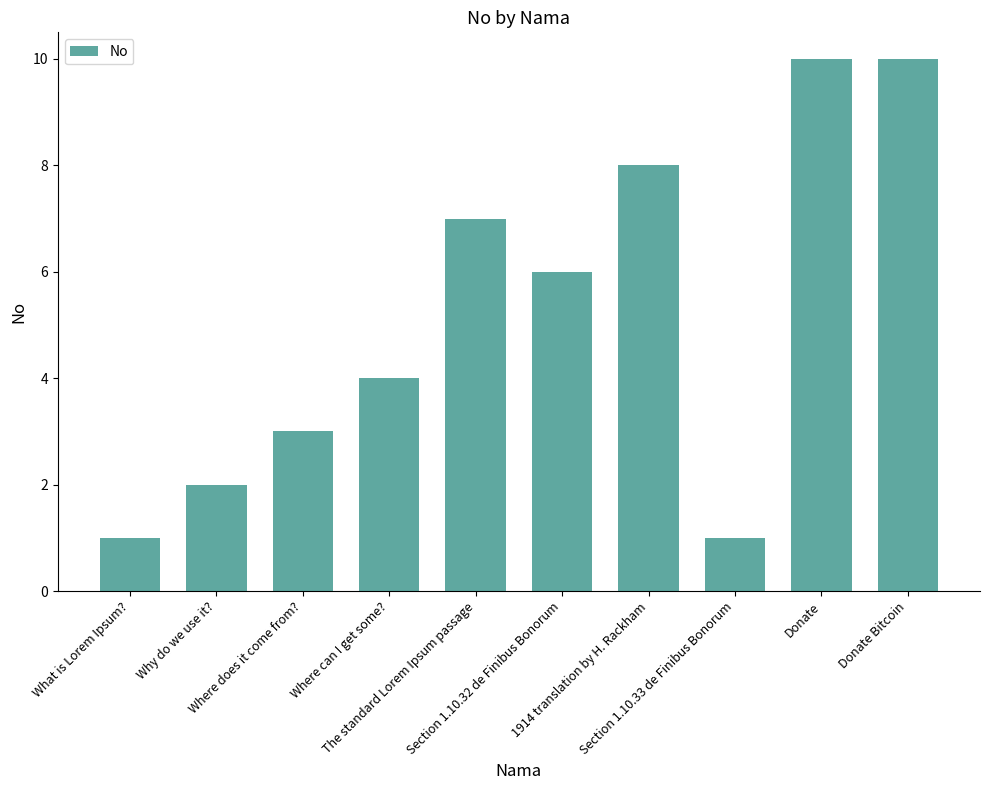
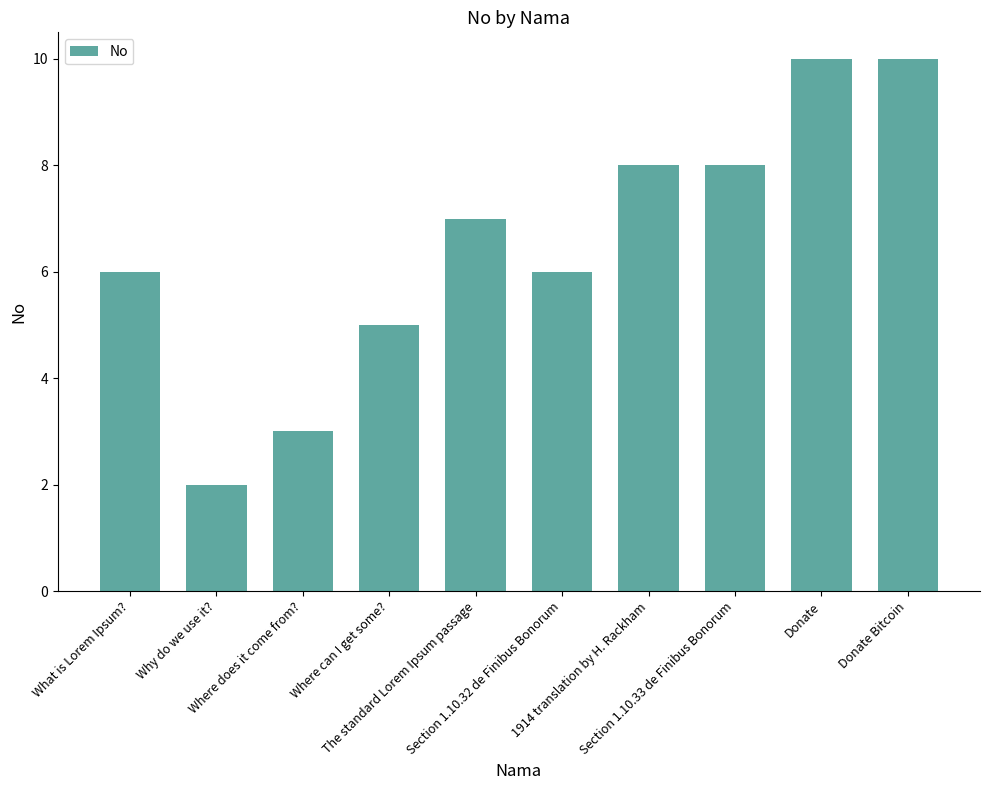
What is Lorem Ipsum?: 1 -> 6
Where can I get some?: 4 -> 5
Section 1.10.33 de Finibus Bonorum: 1 -> 8
